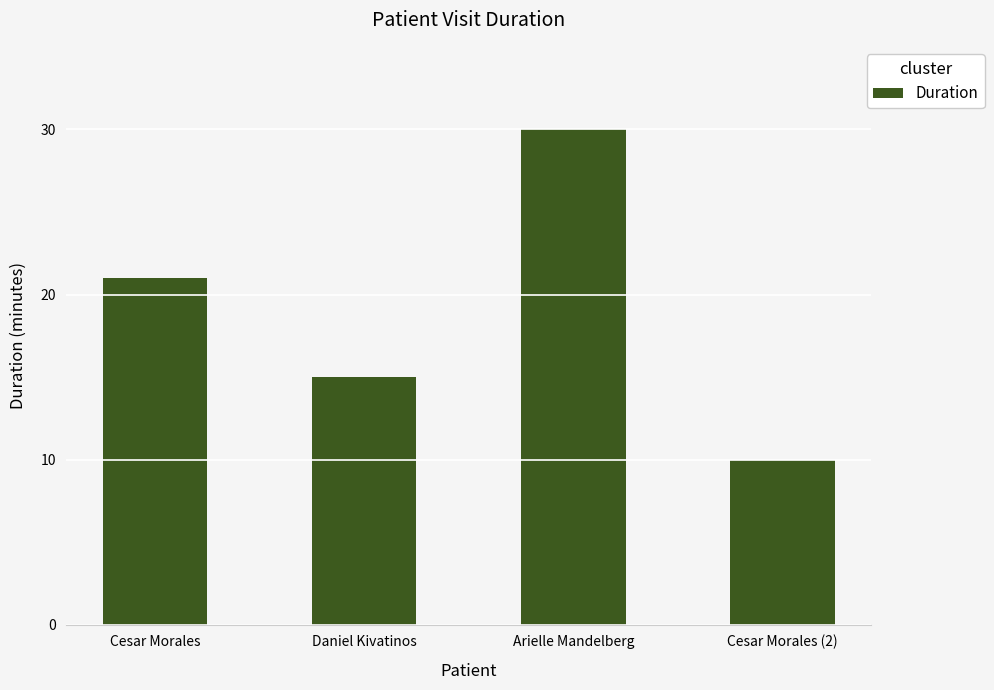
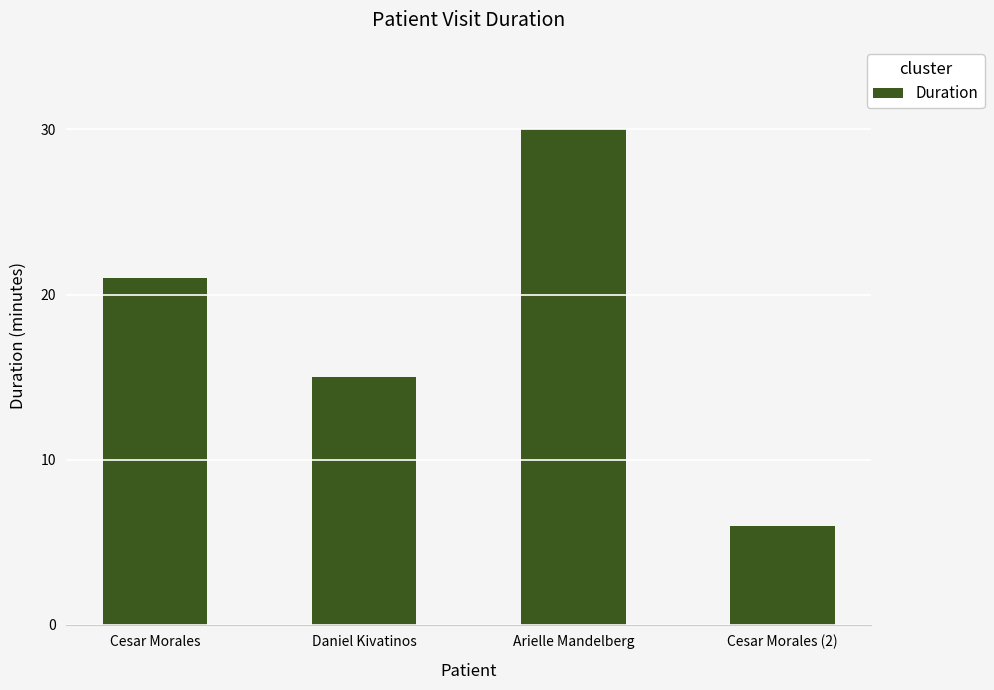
Cesar Morales (2): 10 -> 6
